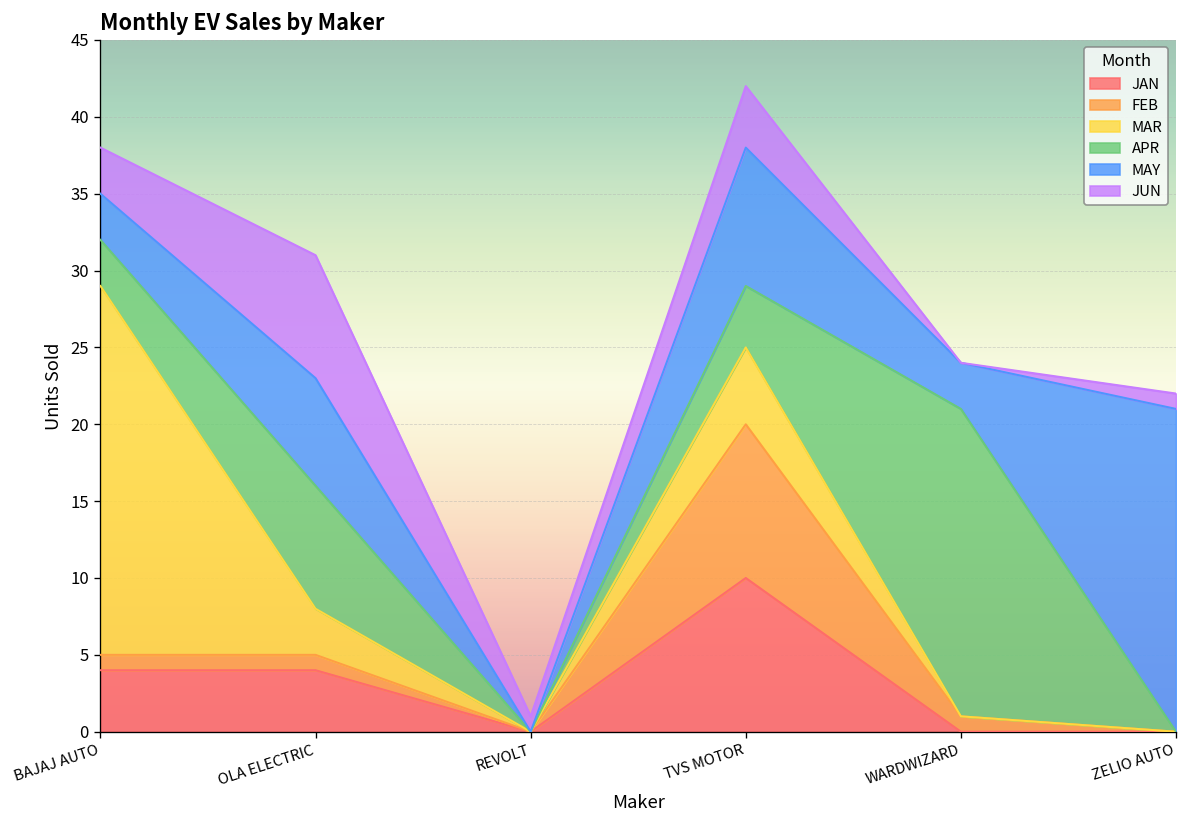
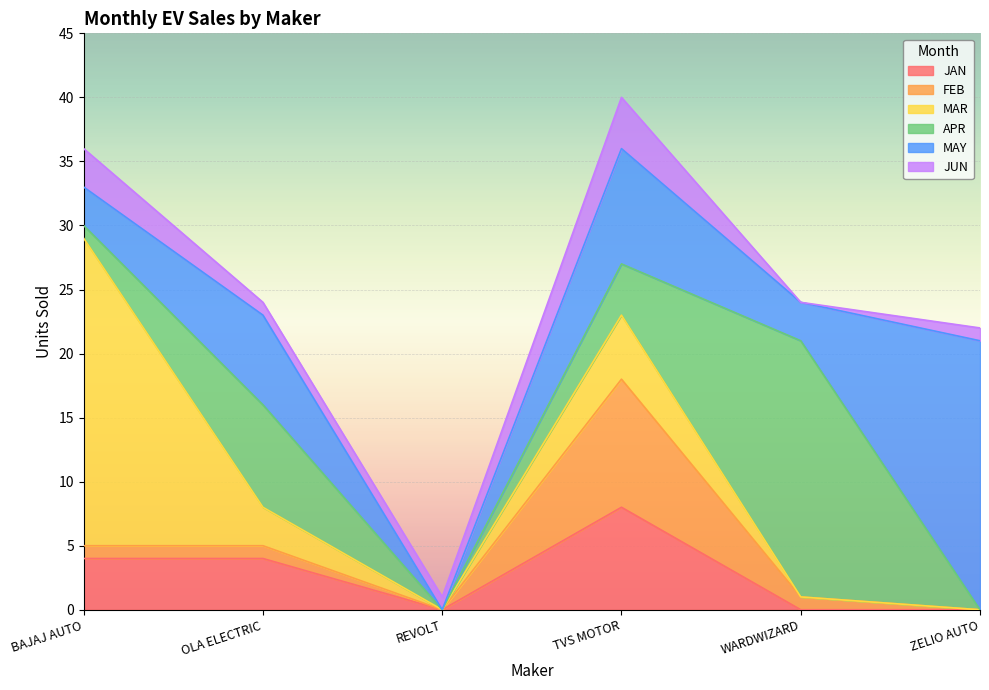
APR, BAJAJ AUTO: 3 -> 1
JUN, OLA ELECTRIC: 8 -> 1
JAN, TVS MOTOR: 10 -> 8
